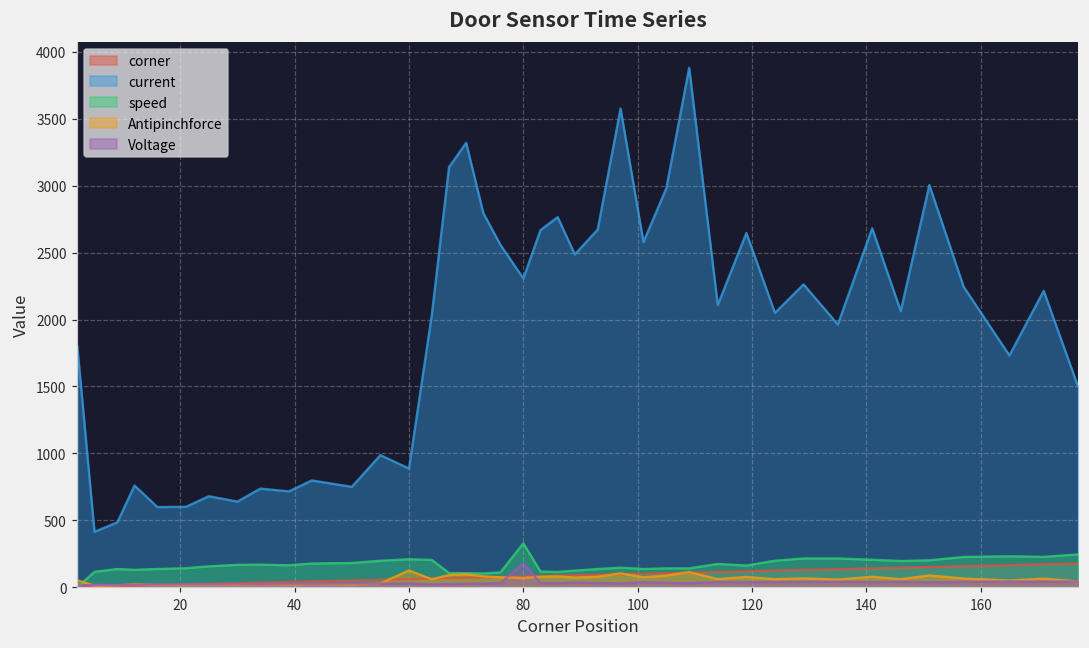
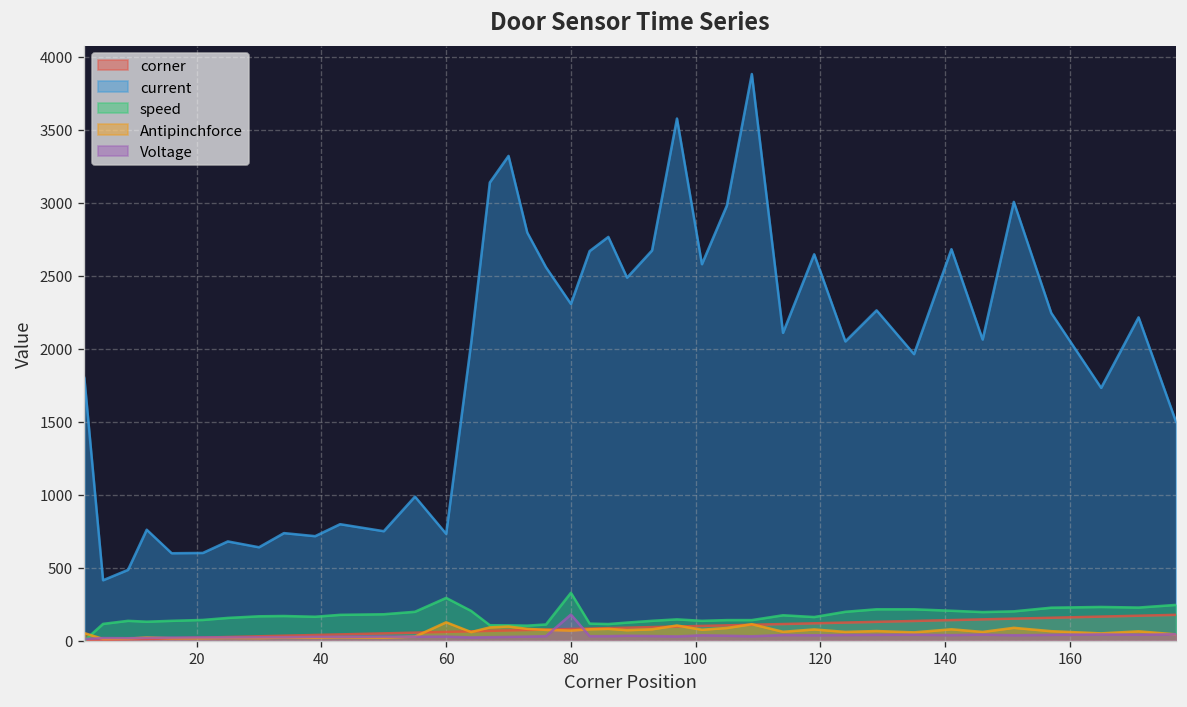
current, 60: 890 -> 730
speed, 60: 210 -> 290
